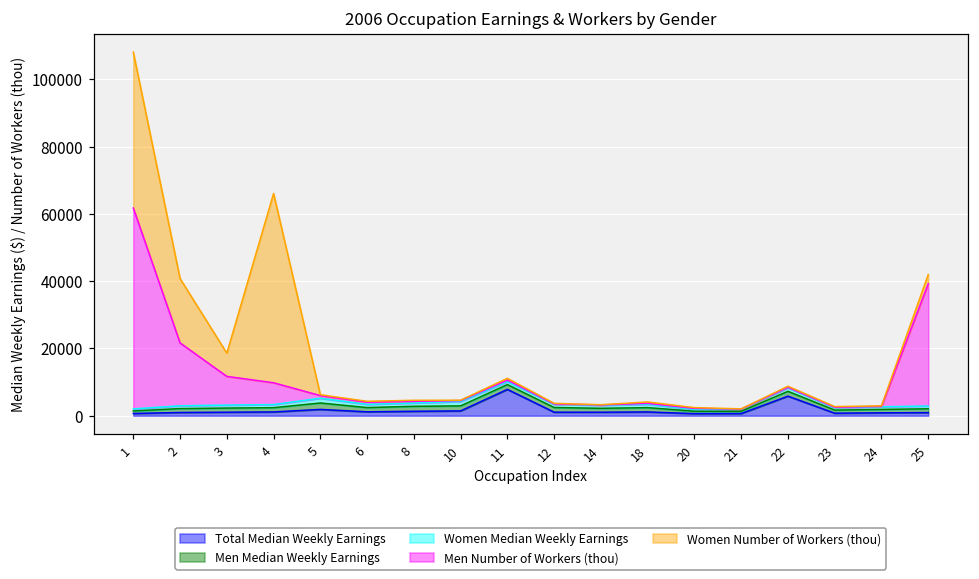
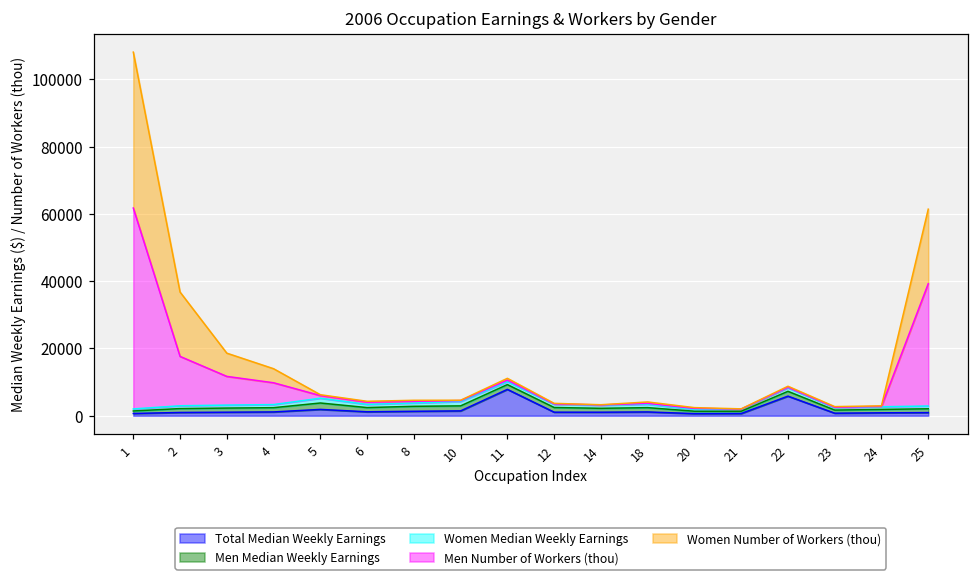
Men Number of Workers (thou), 2: 19000 -> 15000
Women Number of Workers (thou), 4: 56000 -> 4000
Women Number of Workers (thou), 25: 3000 -> 22000
